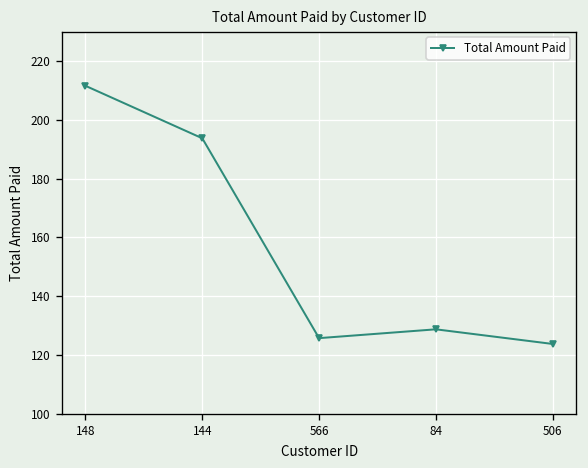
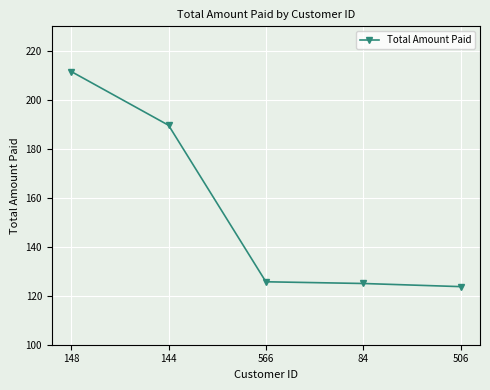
144: 194 -> 190
84: 129 -> 125
